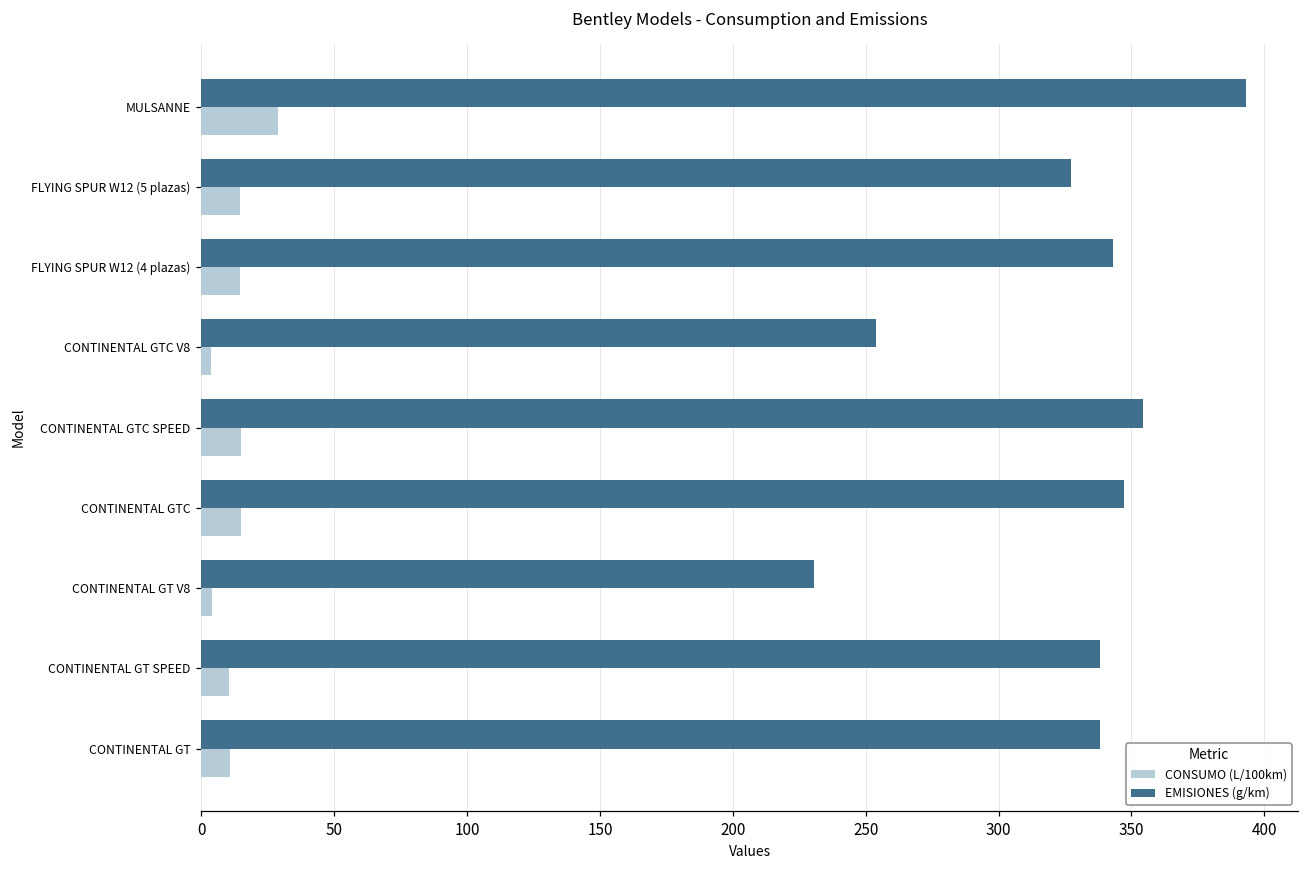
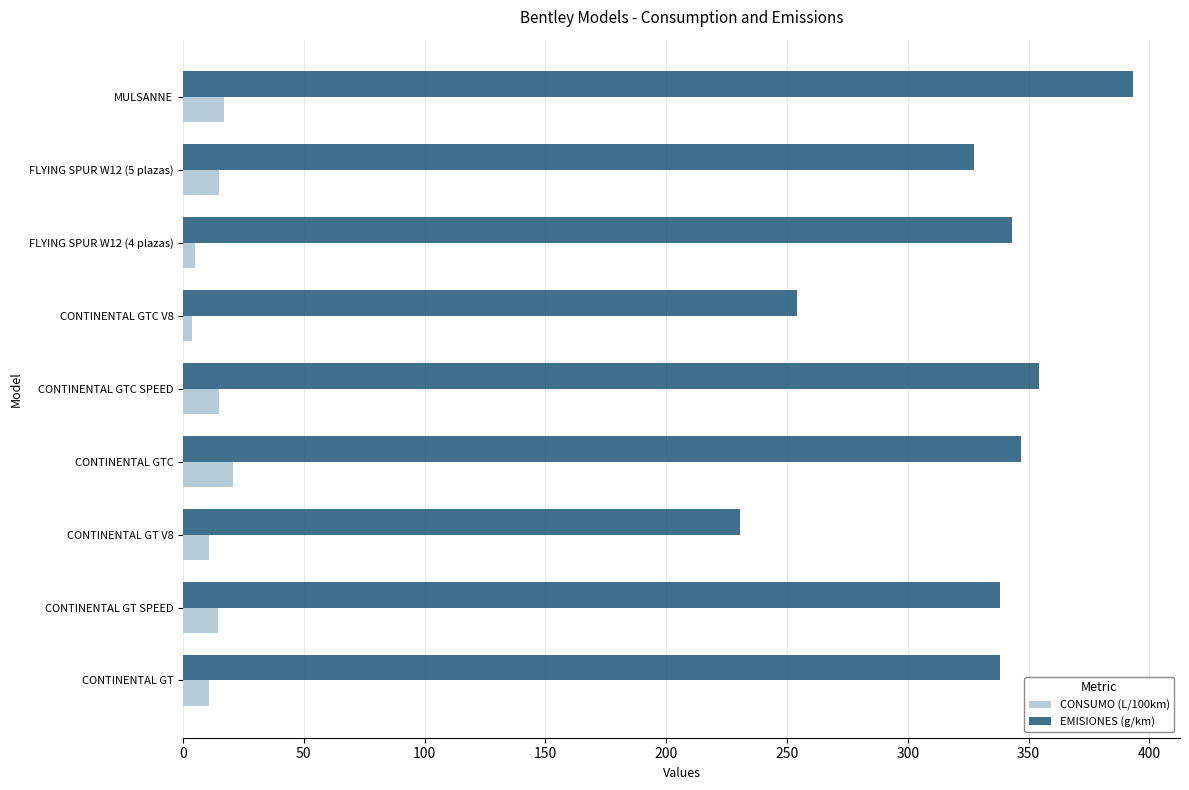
CONSUMO (L/100km), MULSANNE: 29 -> 17
CONSUMO (L/100km), FLYING SPUR W12 (4 plazas): 15 -> 5
CONSUMO (L/100km), CONTINENTAL GTC: 15 -> 21
CONSUMO (L/100km), CONTINENTAL GT V8: 4 -> 11
CONSUMO (L/100km), CONTINENTAL GT SPEED: 10 -> 15
